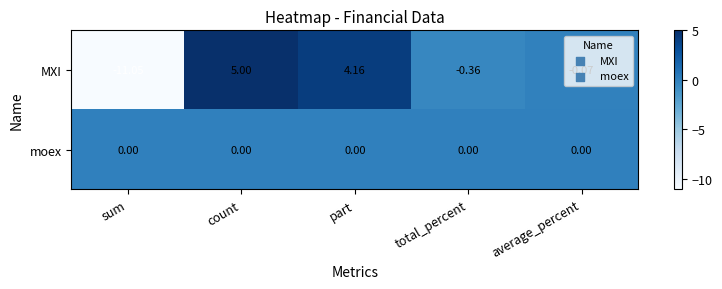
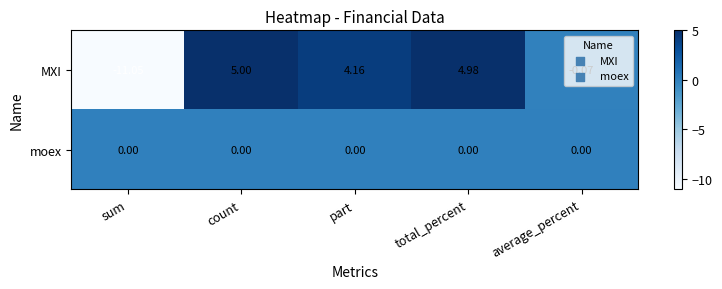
MXI, total_percent: -0.36 -> 4.98
